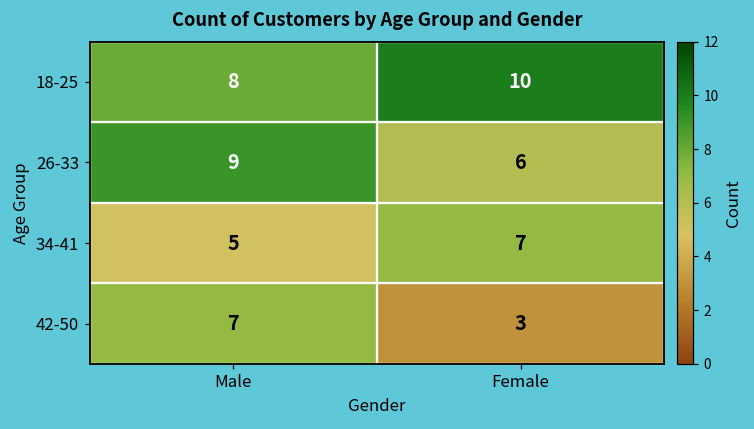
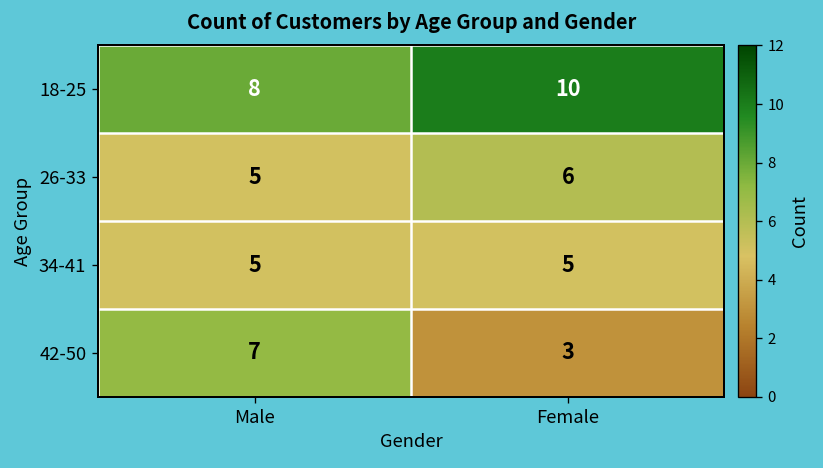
26-33, Male: 9 -> 5
34-41, Female: 7 -> 5
